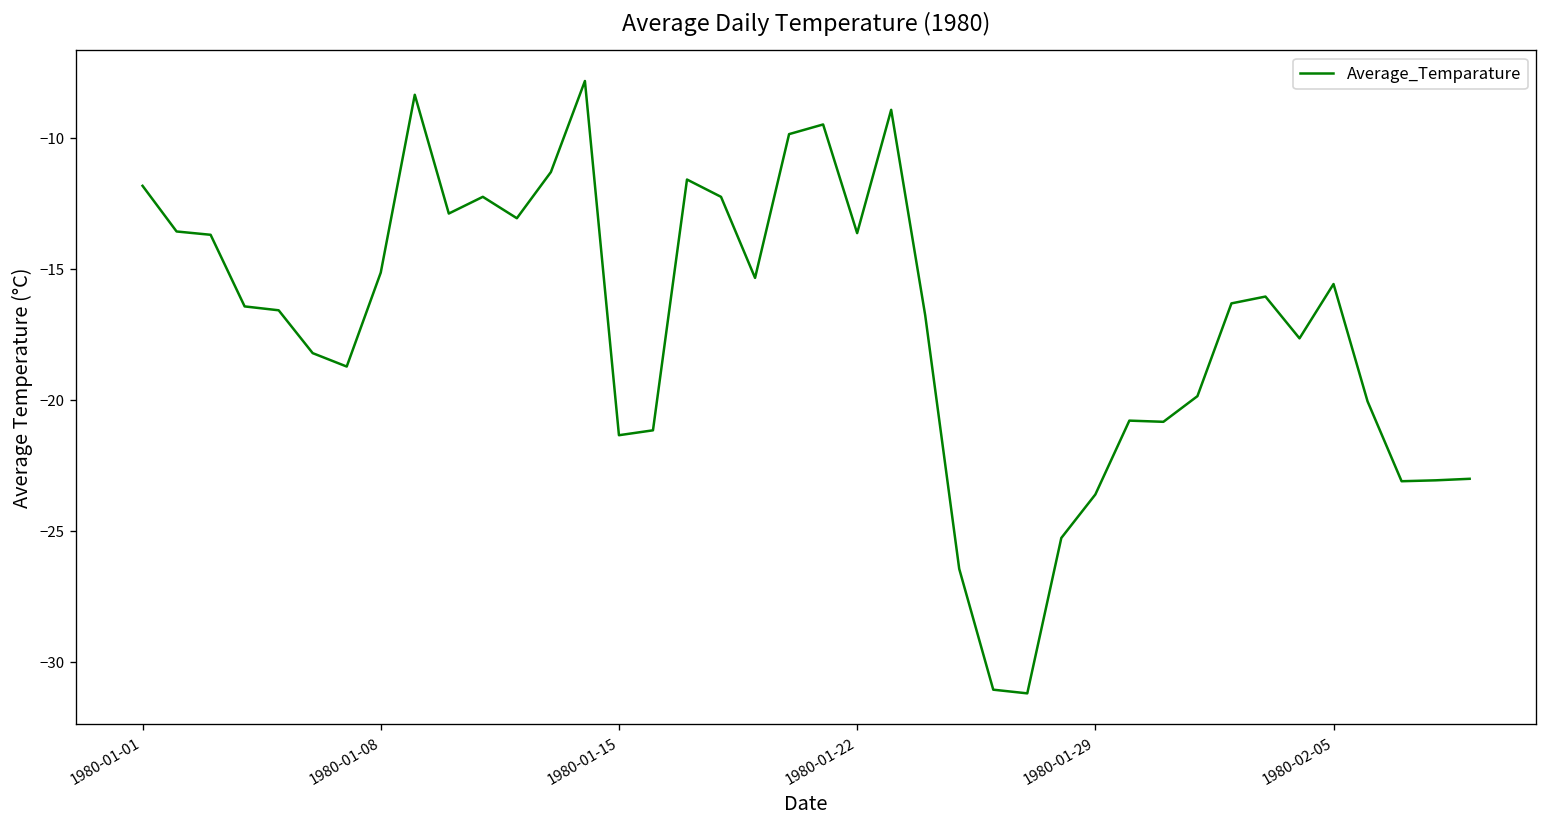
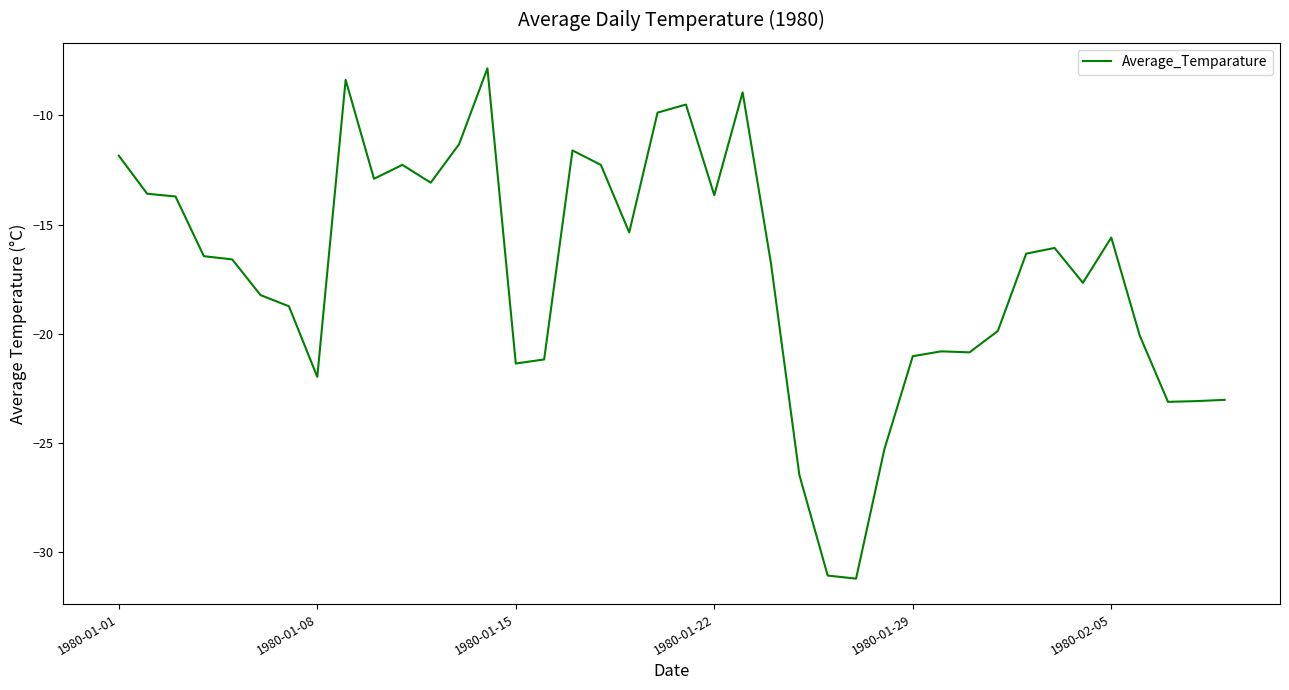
1980-01-08: -15.2 -> -22.0
1980-01-29: -23.6 -> -21.0
